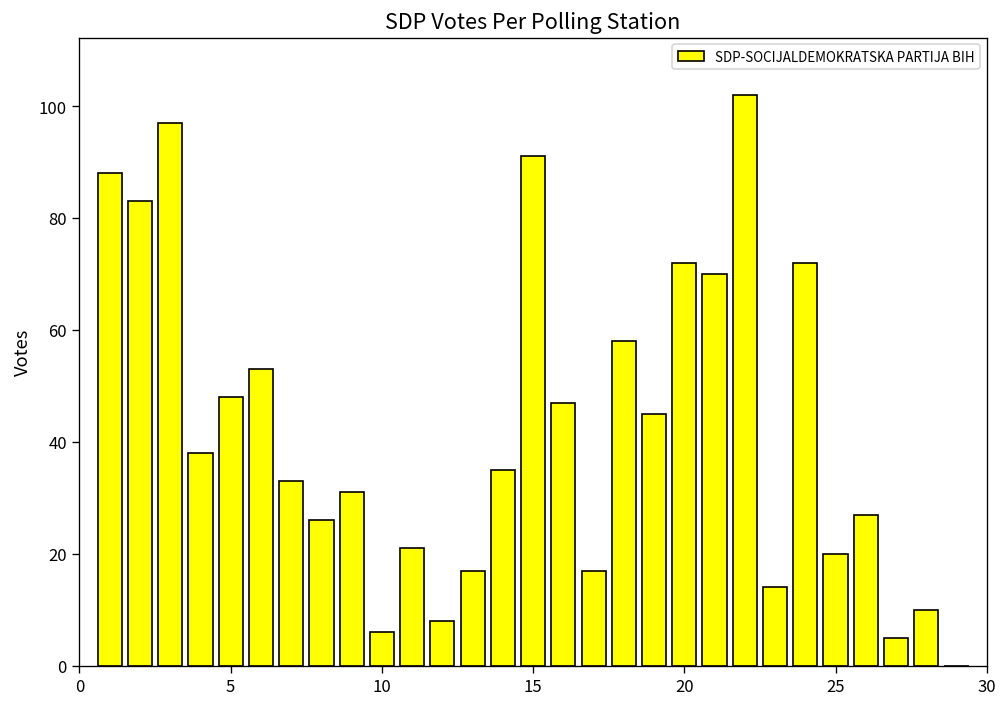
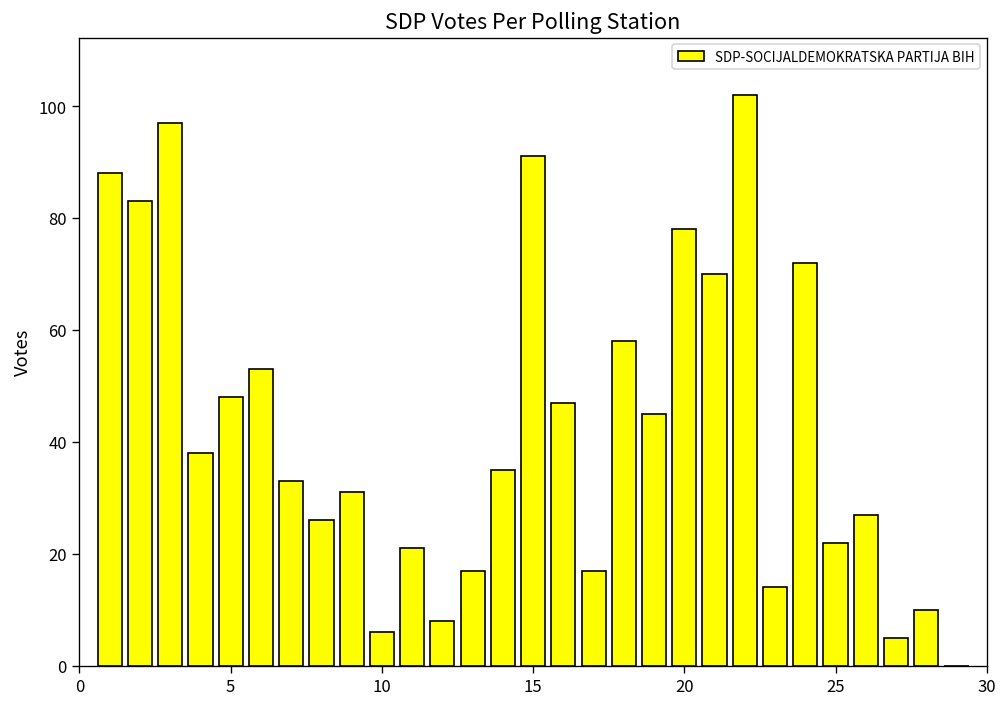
20: 72 -> 78
25: 20 -> 22
